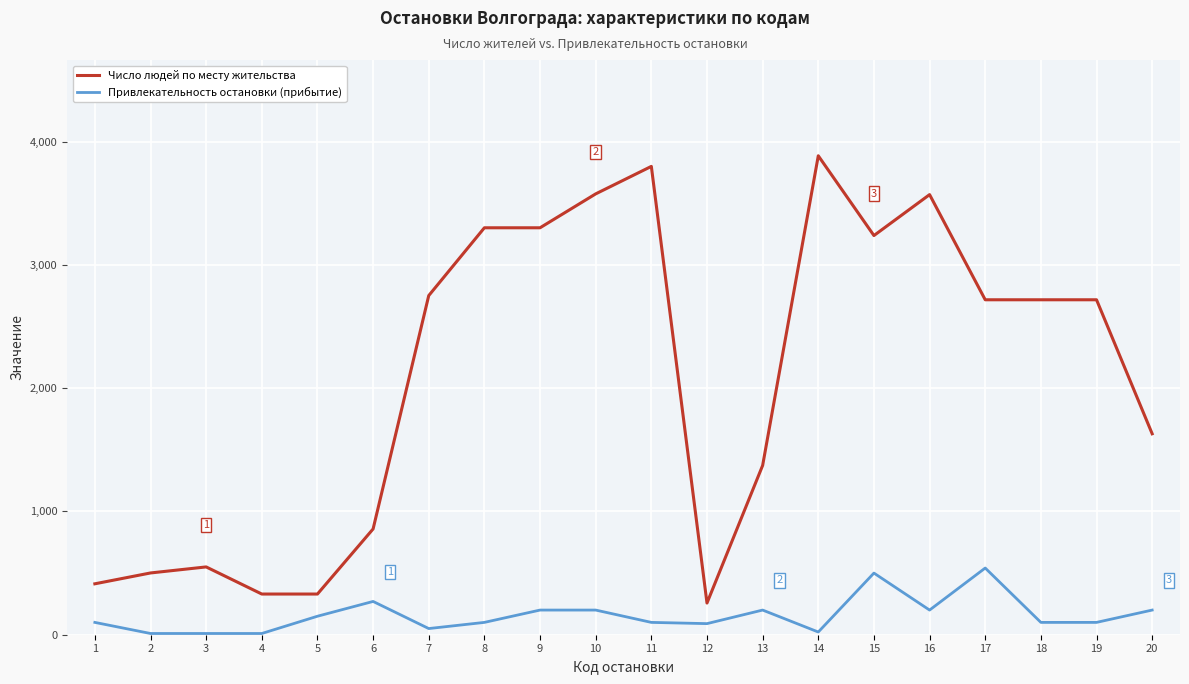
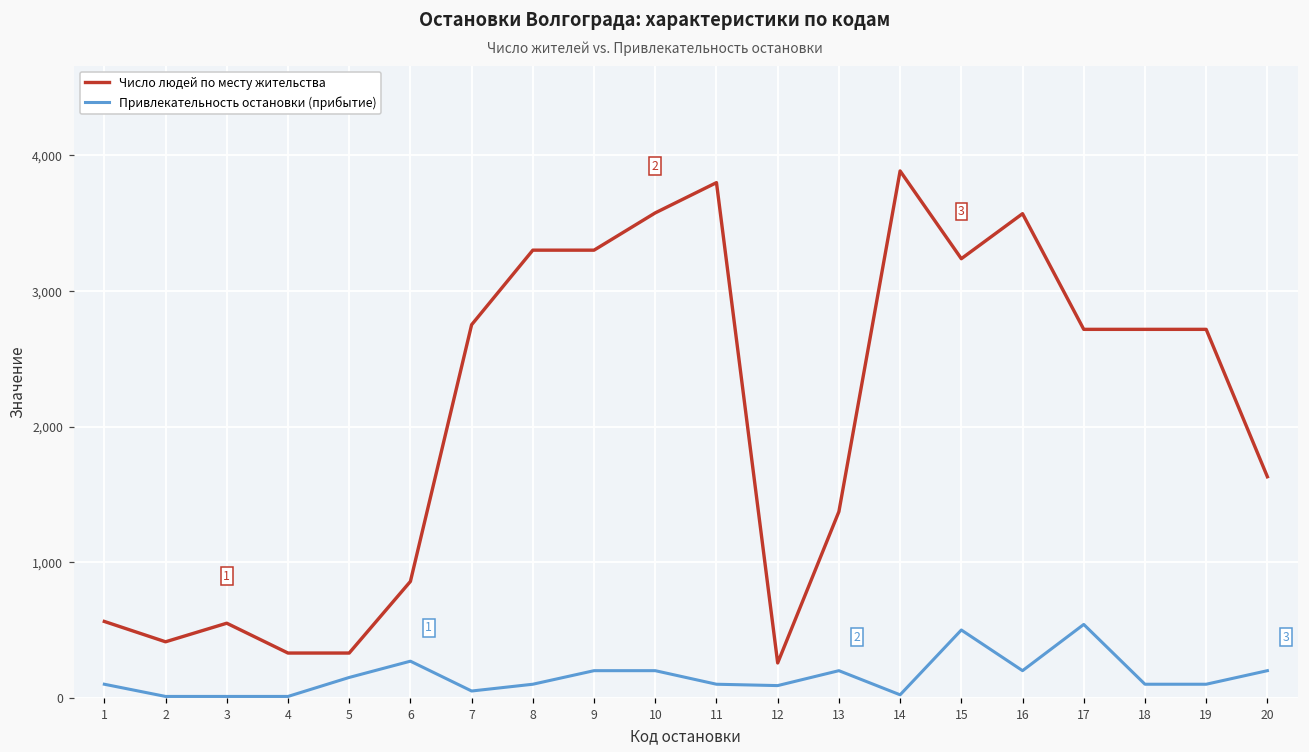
Число людей по месту жительства, 1: 410 -> 560
Число людей по месту жительства, 2: 500 -> 410
